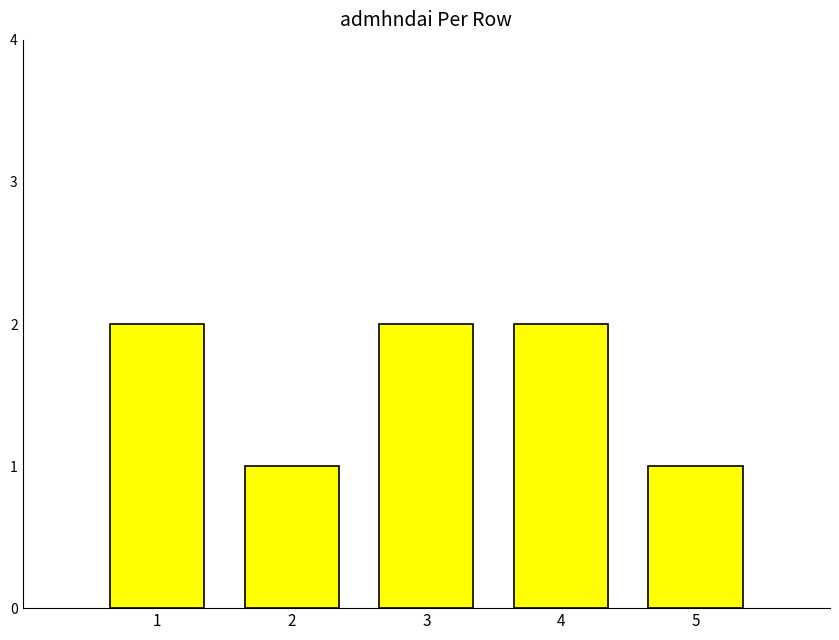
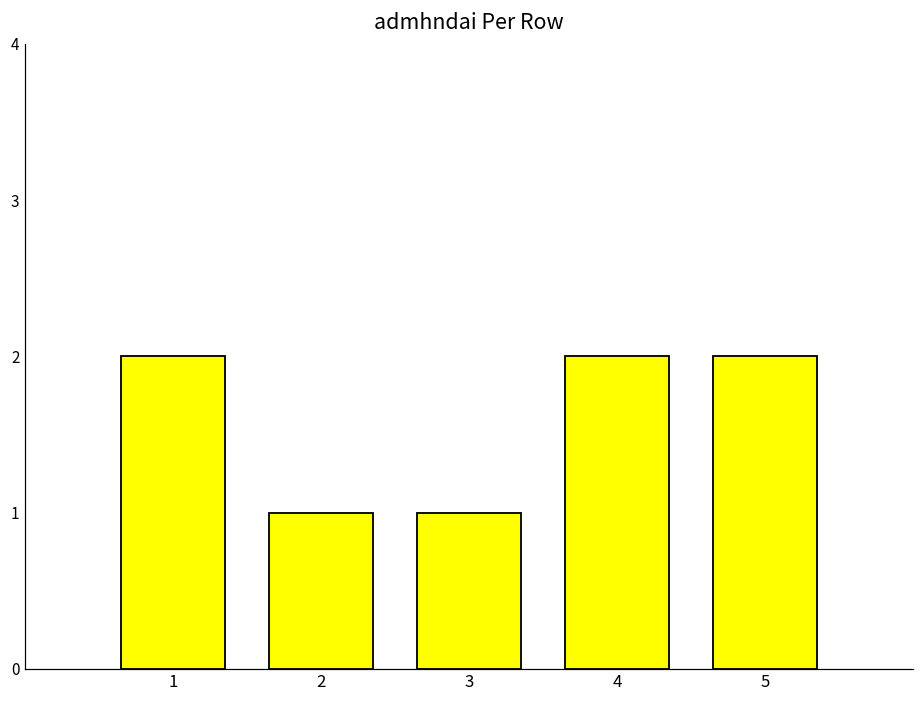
3: 2 -> 1
5: 1 -> 2
